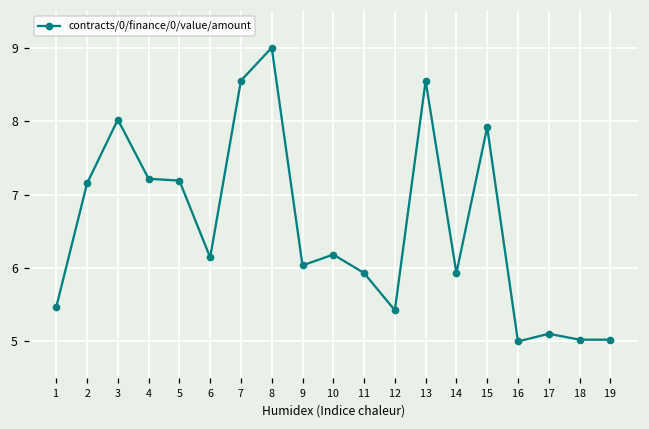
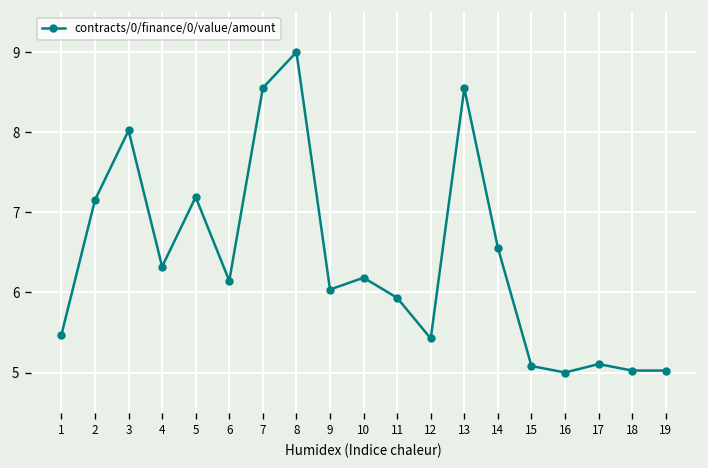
4: 7.2 -> 6.3
14: 5.9 -> 6.6
15: 7.9 -> 5.1
